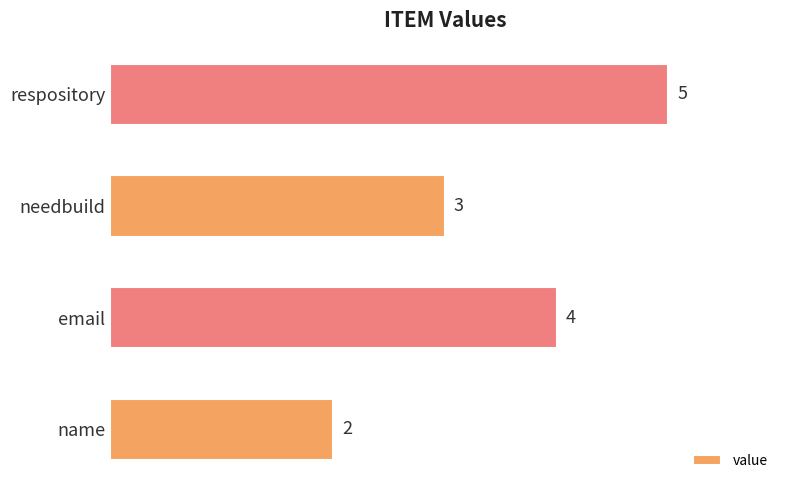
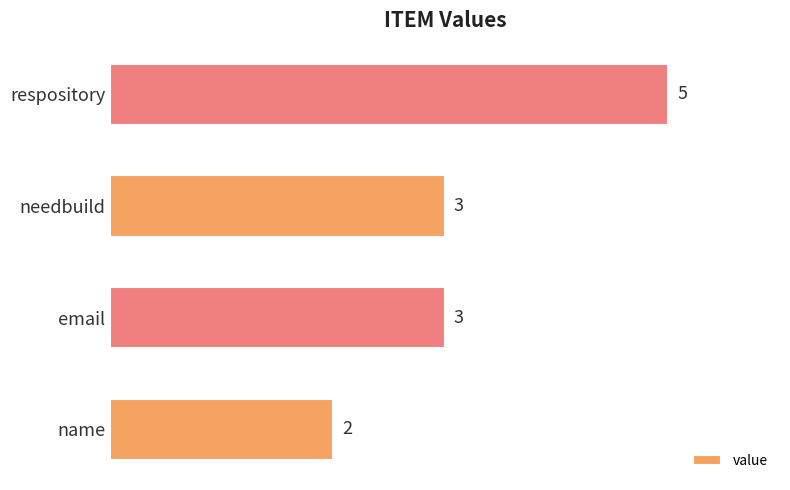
email: 4 -> 3
